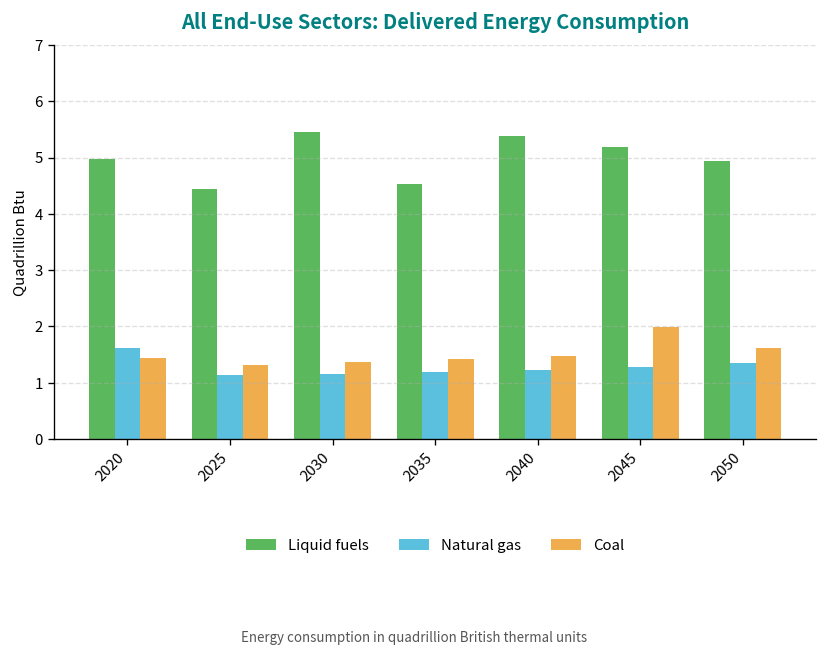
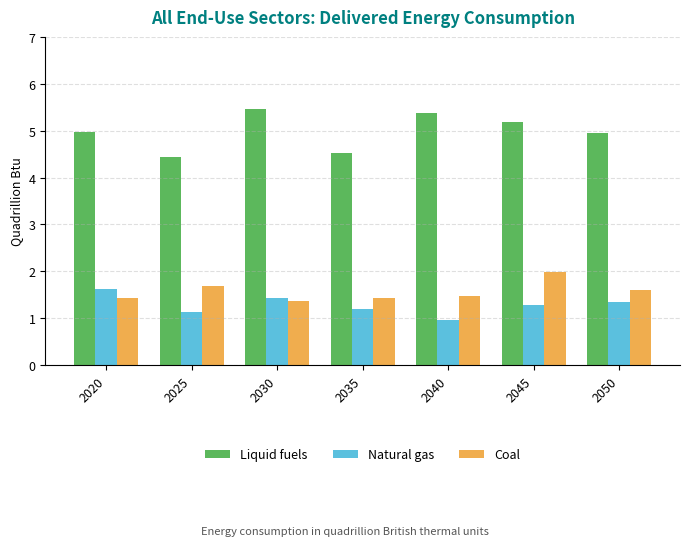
Coal, 2025: 1.3 -> 1.7
Natural gas, 2030: 1.2 -> 1.4
Natural gas, 2040: 1.2 -> 1.0
